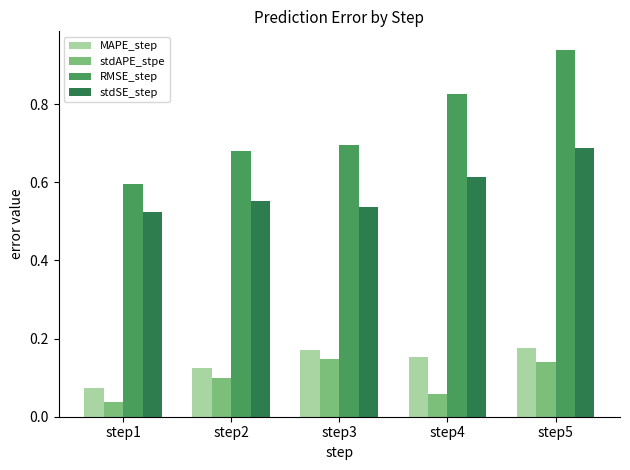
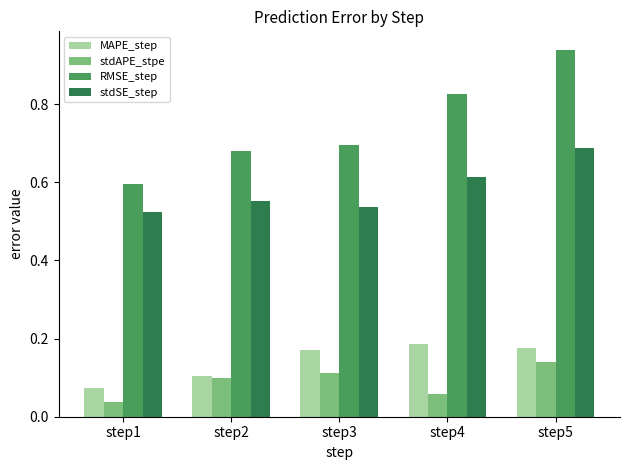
MAPE_step, step2: 0.12 -> 0.10
stdAPE_stpe, step3: 0.15 -> 0.11
MAPE_step, step4: 0.15 -> 0.19
